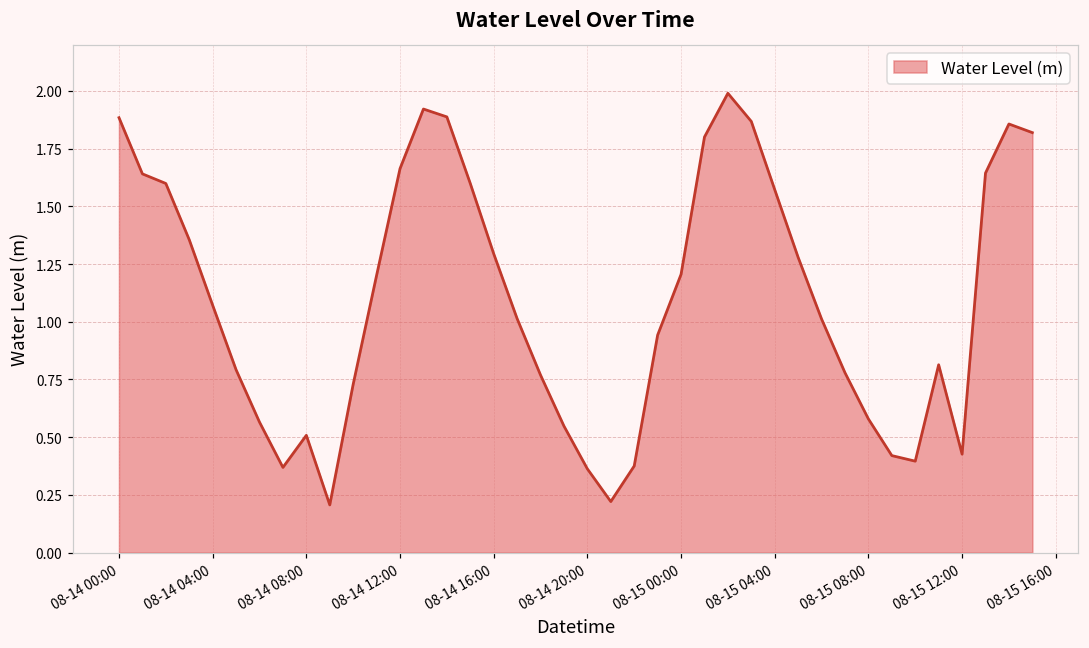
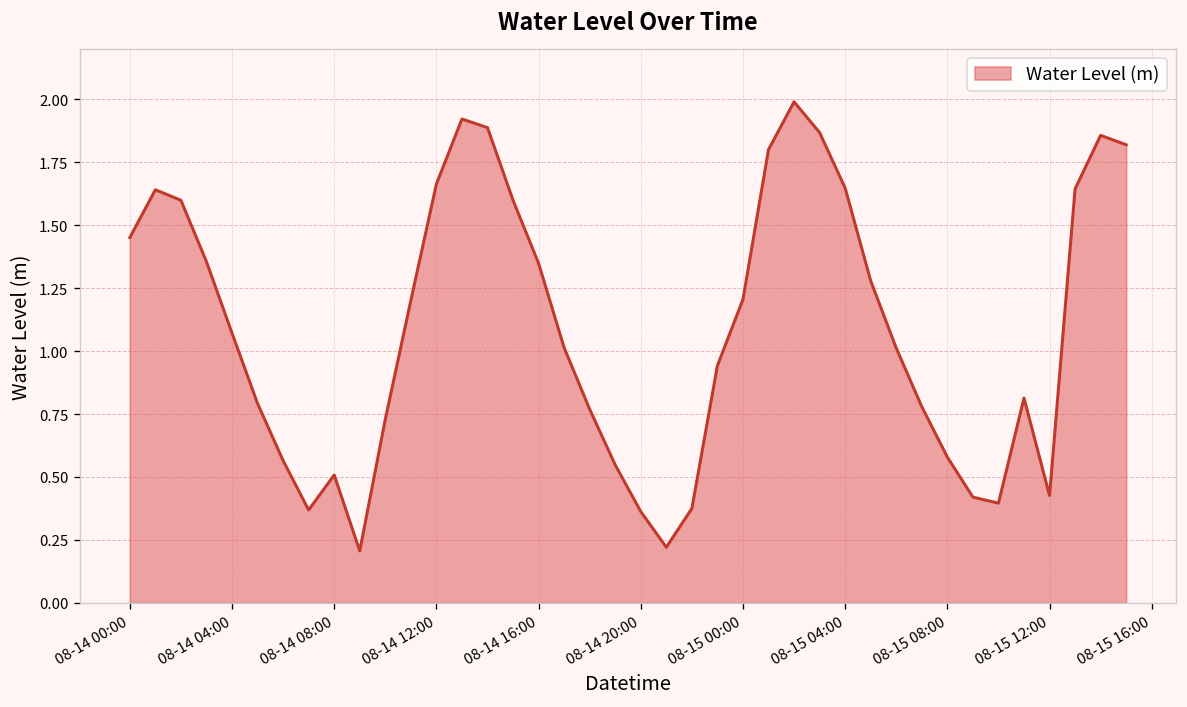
08-14 00:00: 1.88 -> 1.45
08-14 16:00: 1.29 -> 1.35
08-15 04:00: 1.57 -> 1.65
